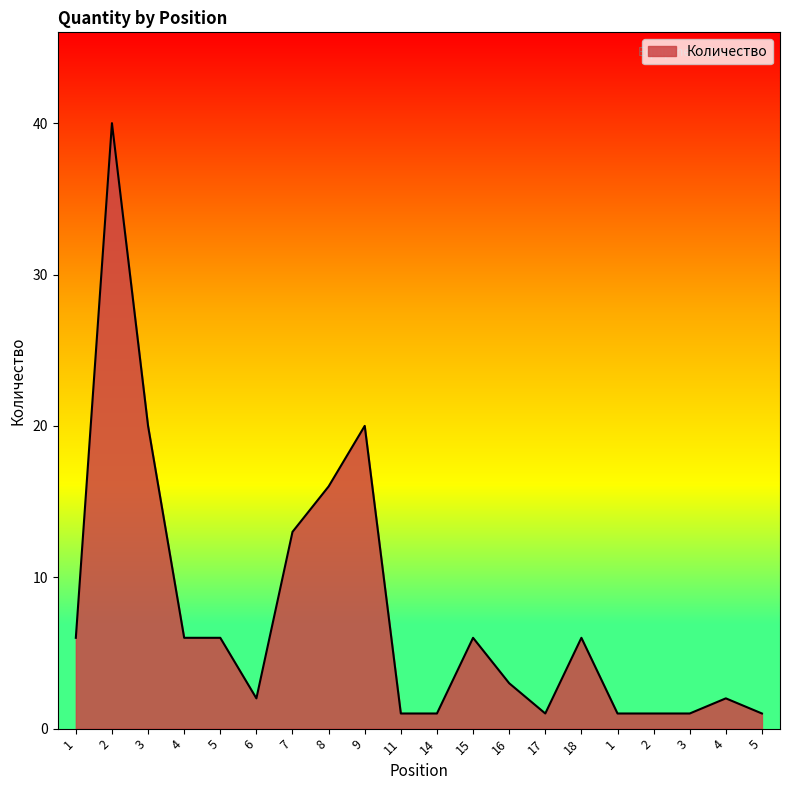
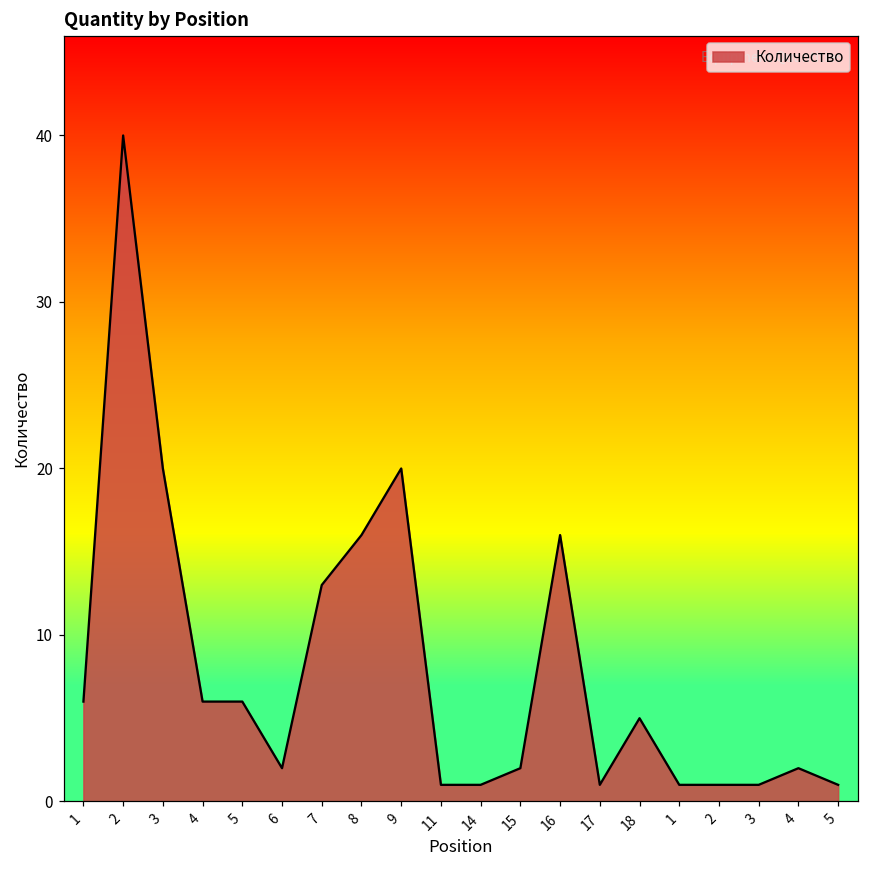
15: 6 -> 2
16: 3 -> 16
18: 6 -> 5
